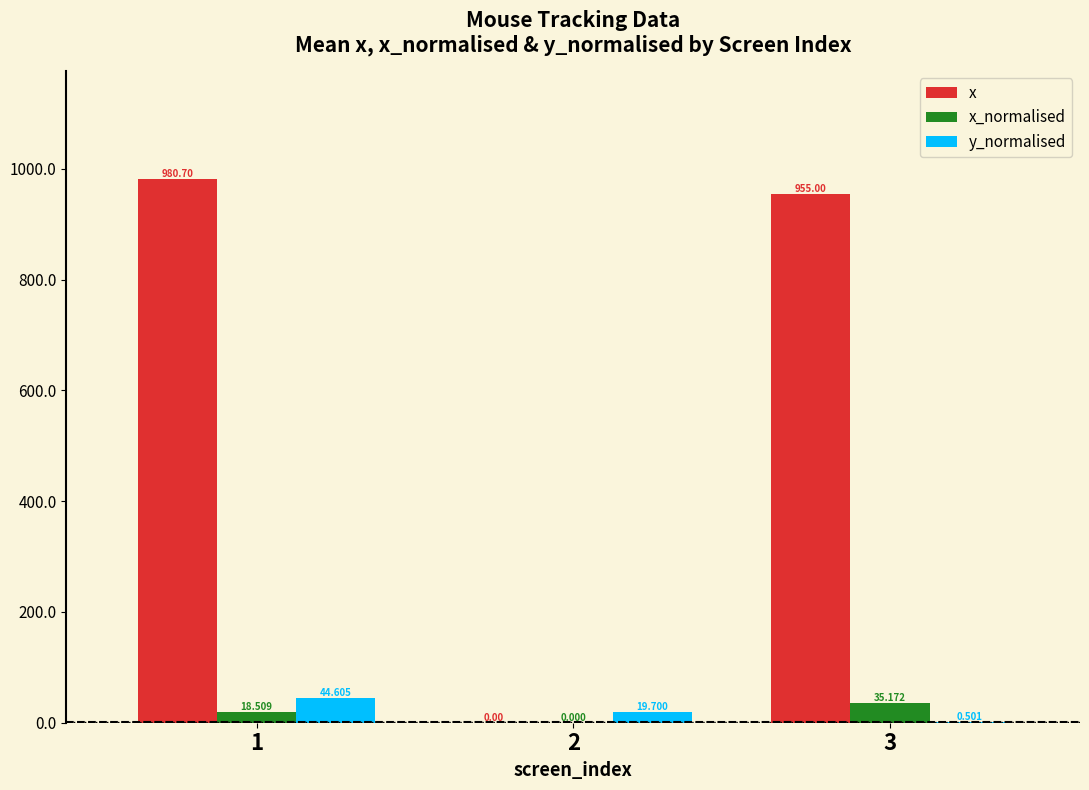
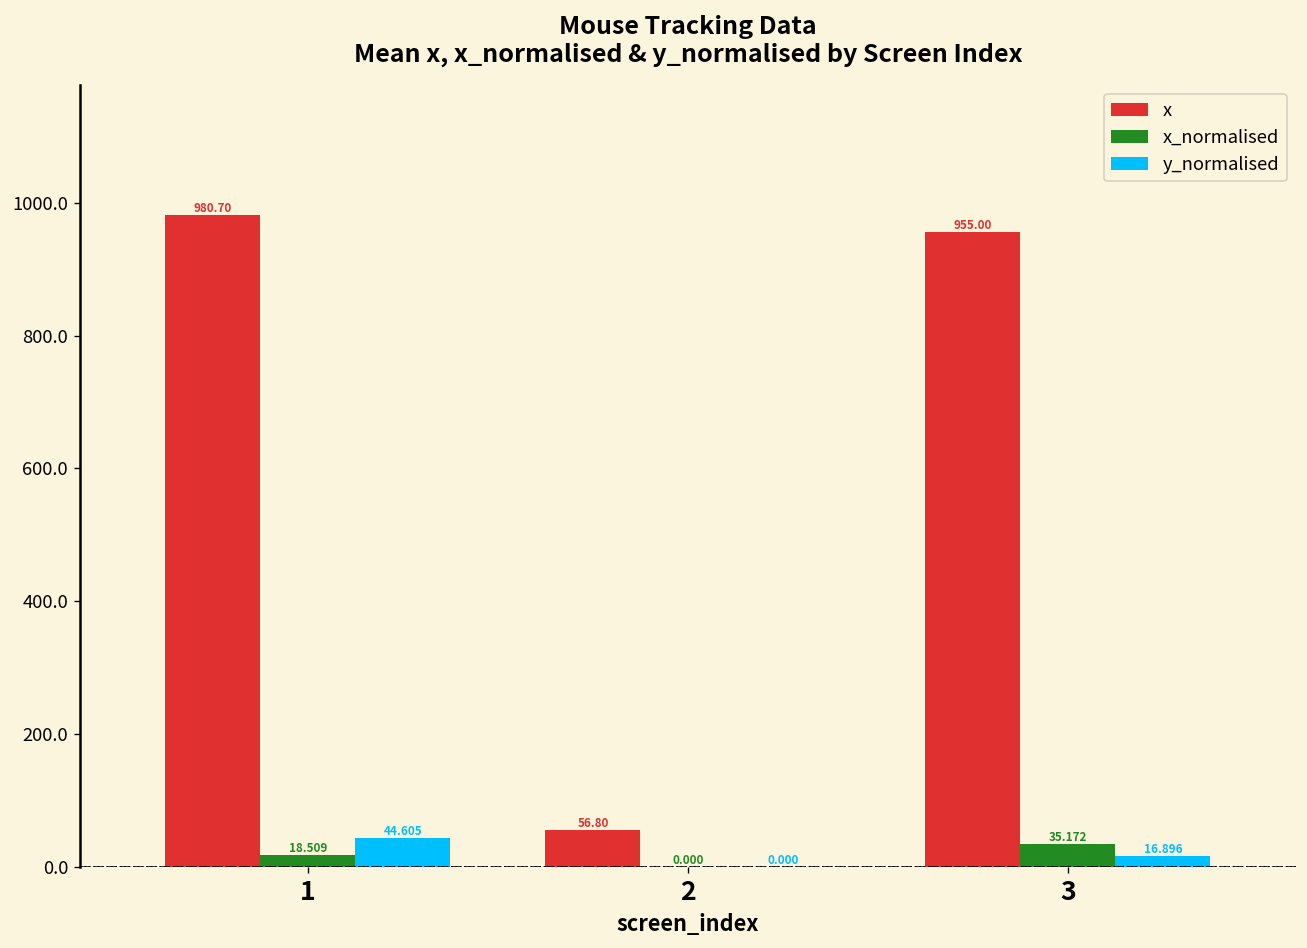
x, 2: 0.00 -> 56.80
y_normalised, 2: 19.700 -> 0.000
y_normalised, 3: 0.501 -> 16.896
